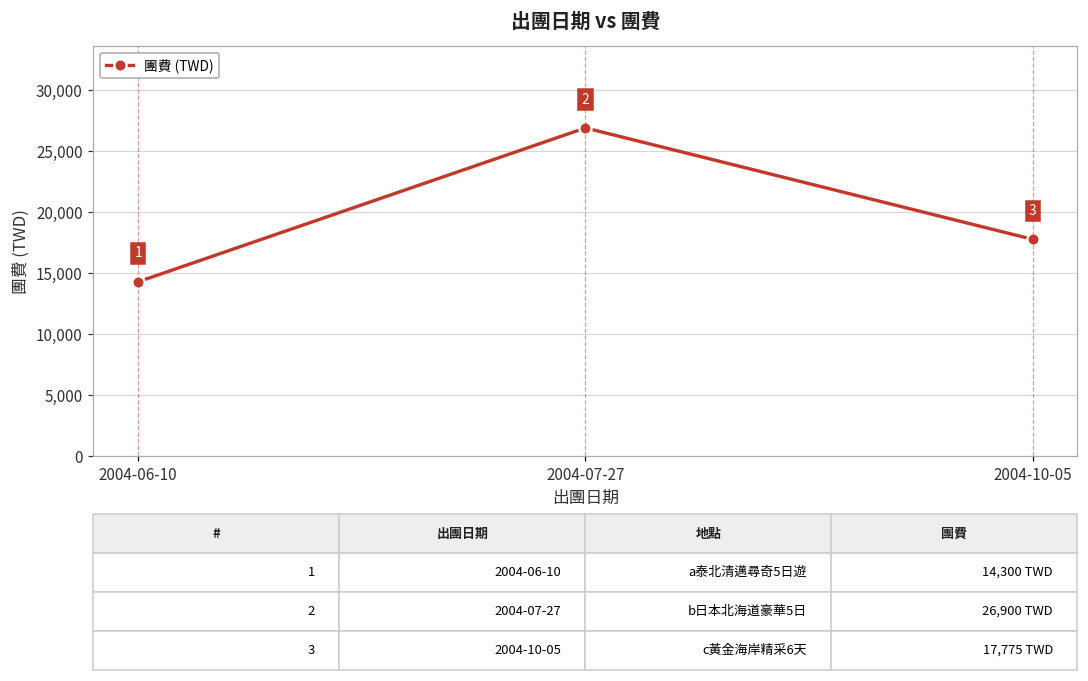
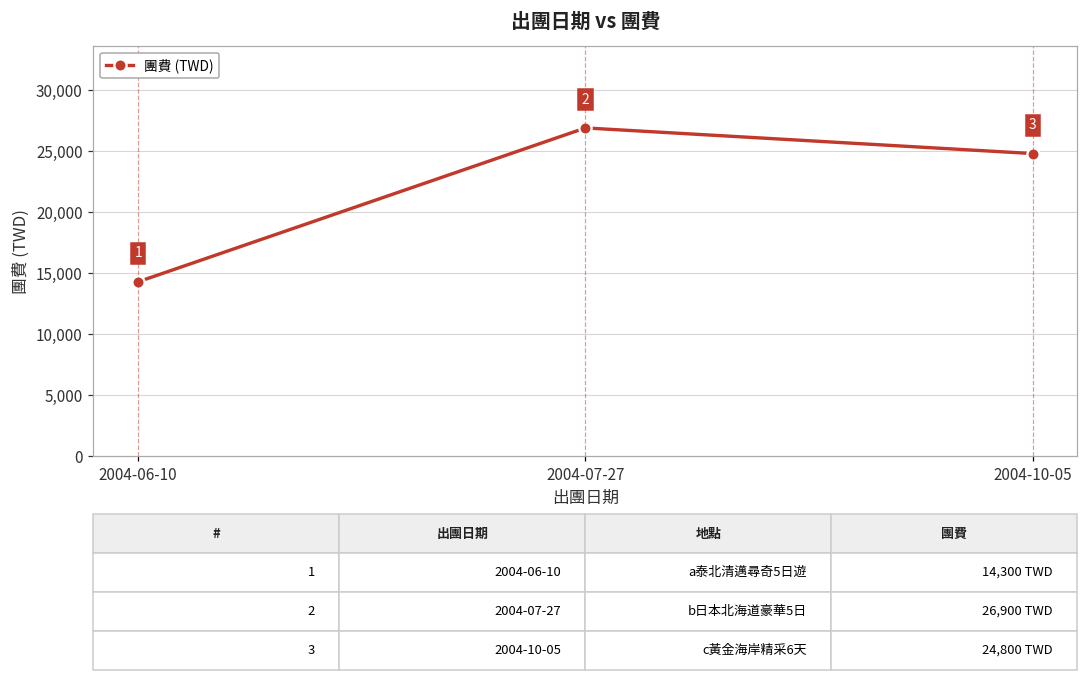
2004-10-05: 17,775 -> 24,800
